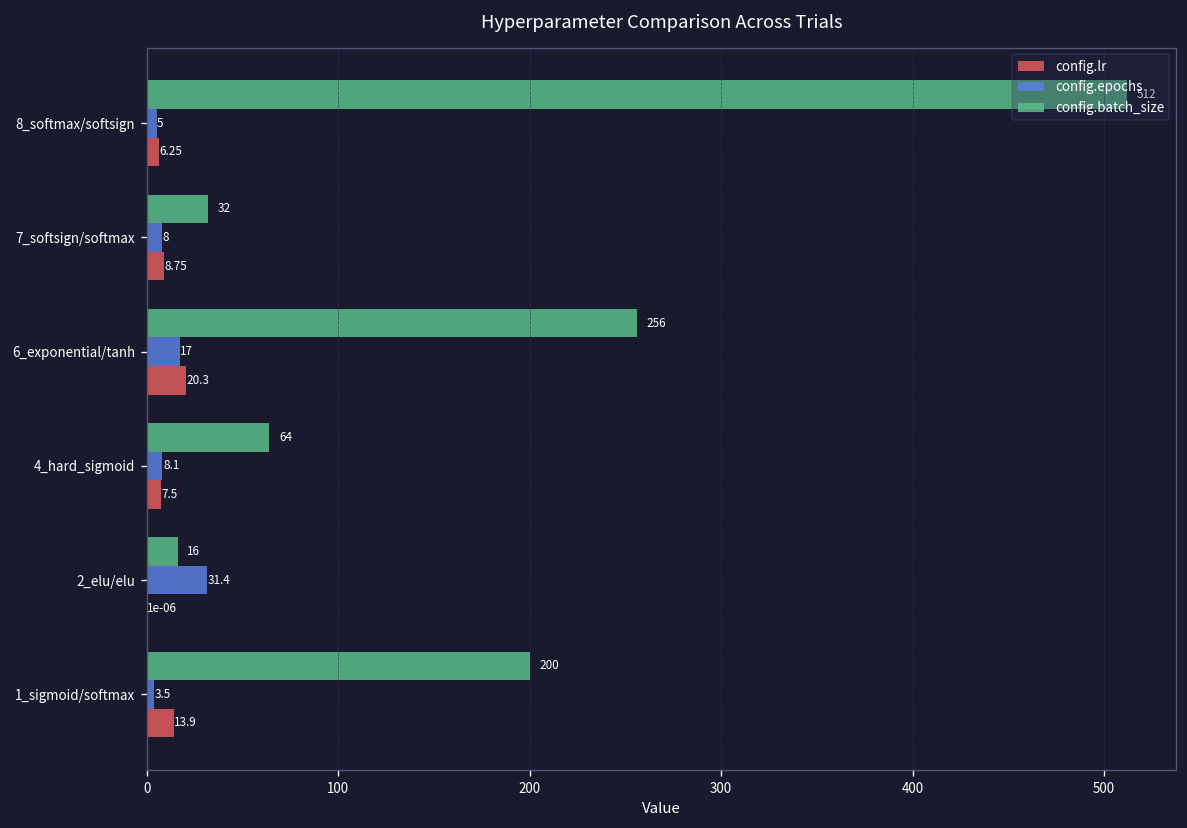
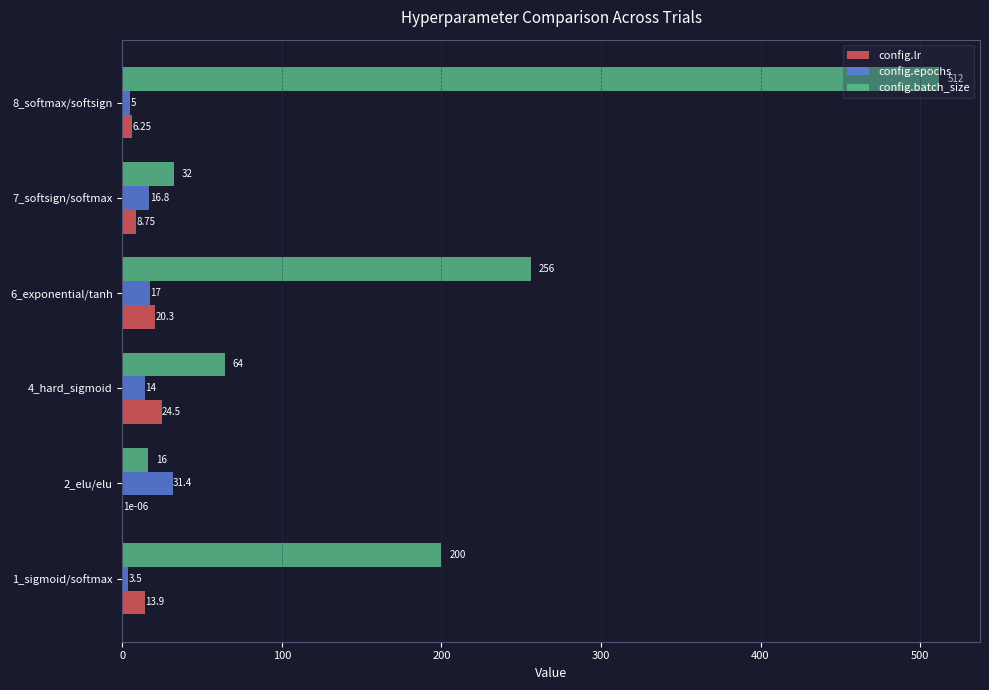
config.epochs, 7_softsign/softmax: 8 -> 16.8
config.epochs, 4_hard_sigmoid: 8.1 -> 14
config.lr, 4_hard_sigmoid: 7.5 -> 24.5
